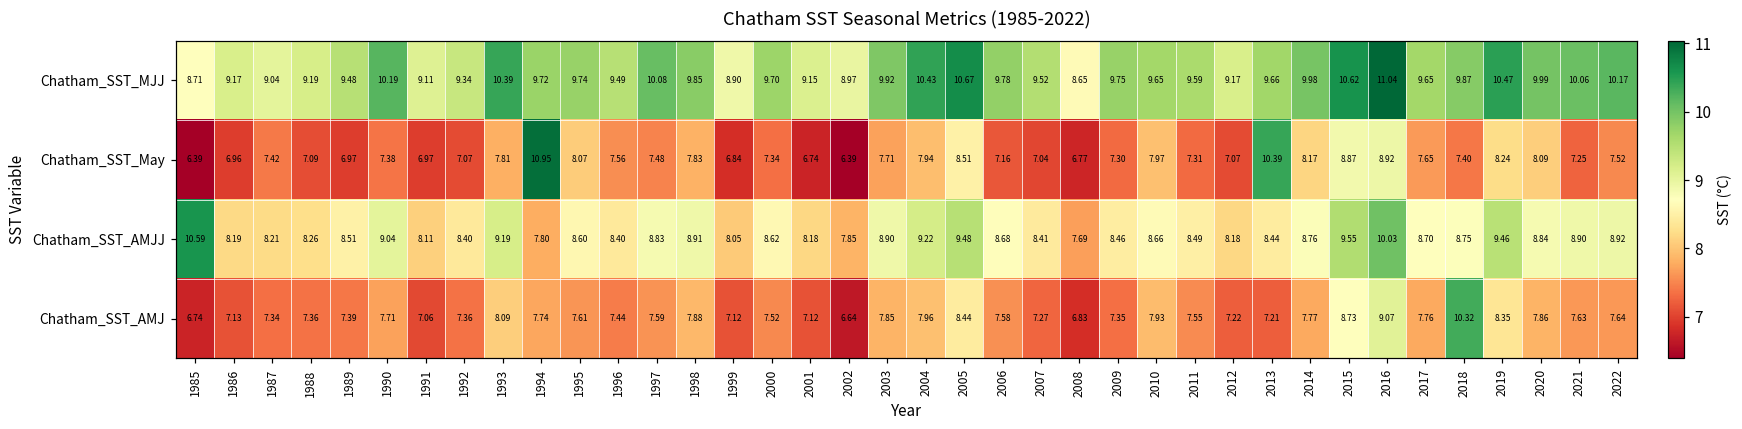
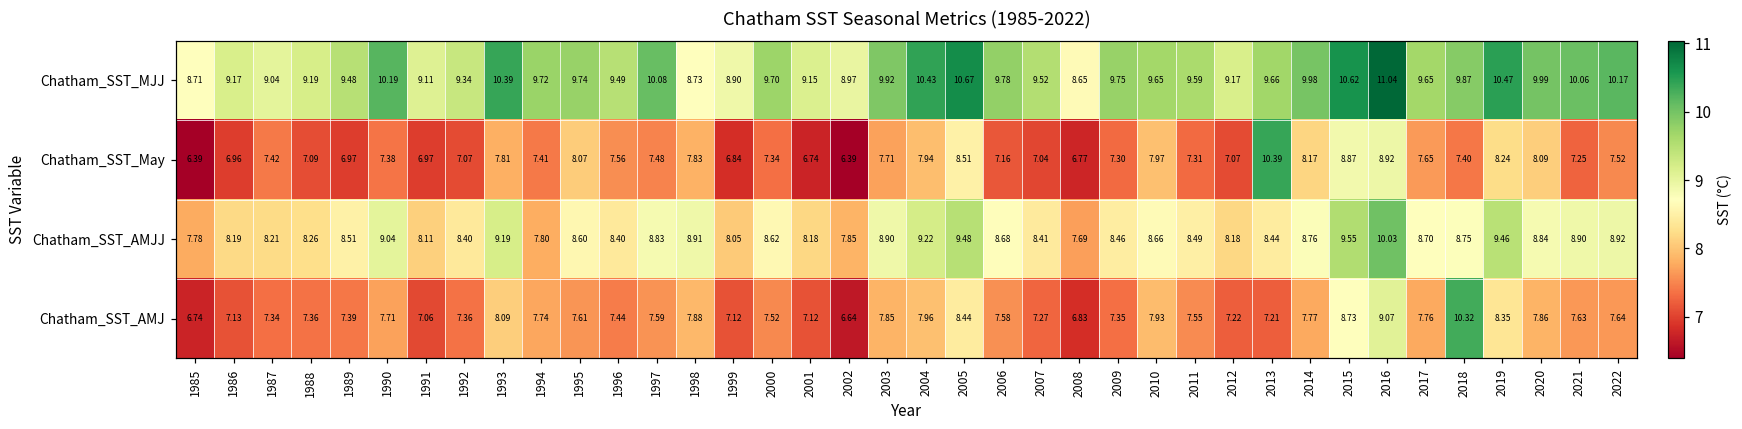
Chatham_SST_MJJ, 1998: 9.85 -> 8.73
Chatham_SST_May, 1994: 10.95 -> 7.41
Chatham_SST_AMJJ, 1985: 10.59 -> 7.78
